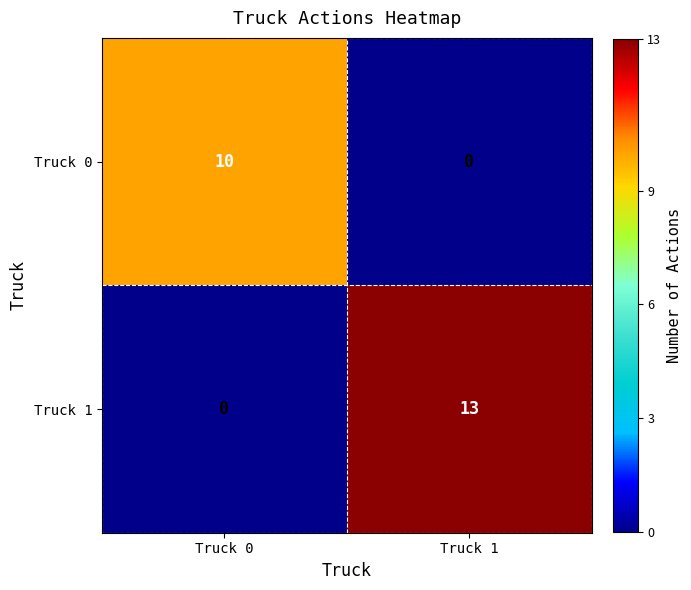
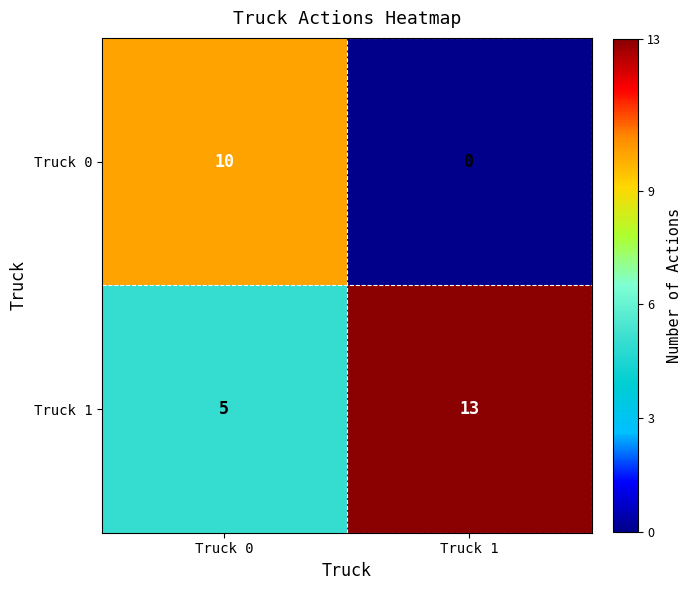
Truck 1, Truck 0: 0 -> 5
